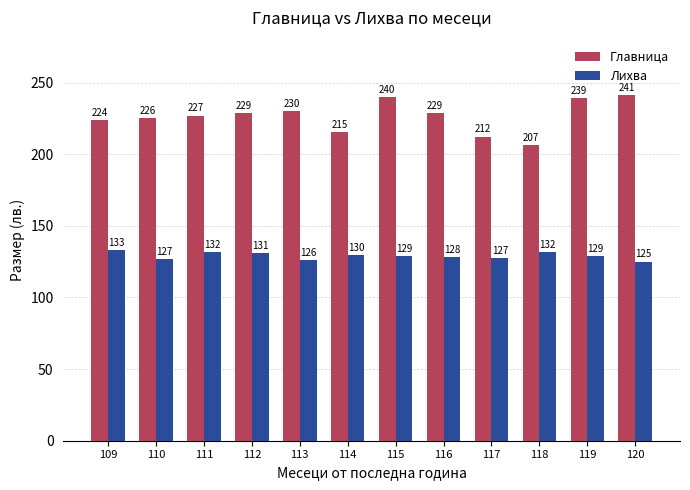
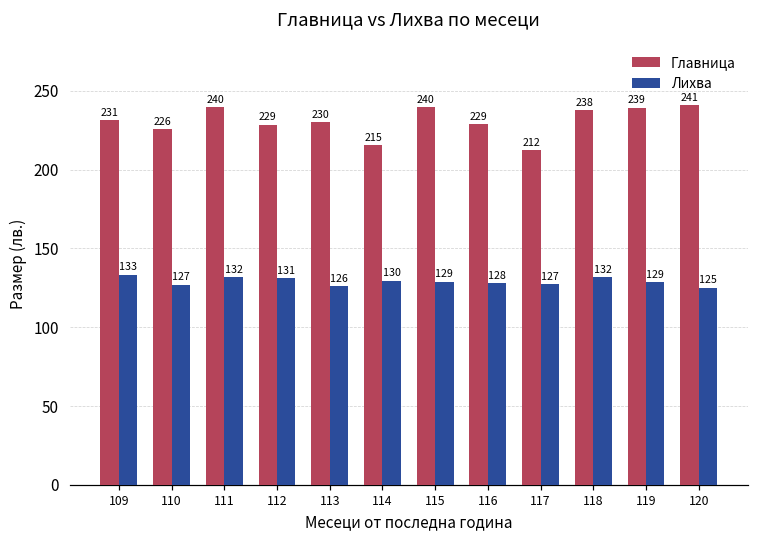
Главница, 109: 224 -> 231
Главница, 111: 227 -> 240
Главница, 118: 207 -> 238
